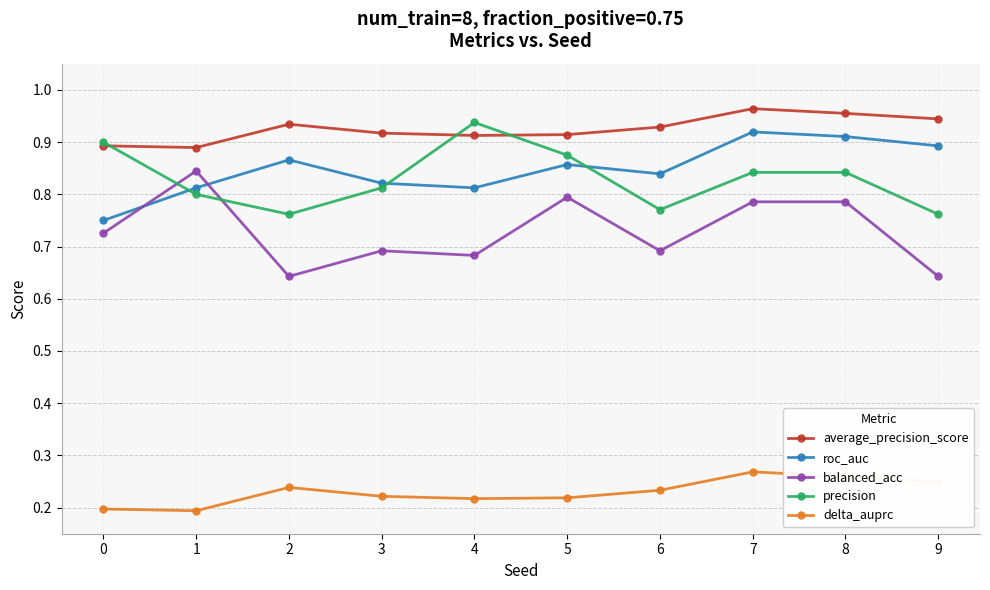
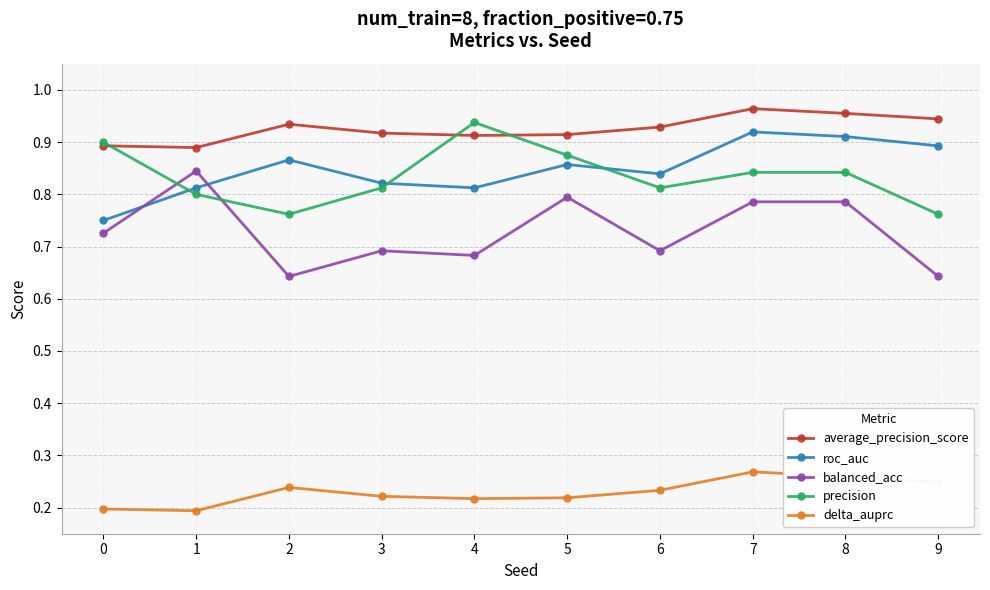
precision, 6: 0.77 -> 0.81
